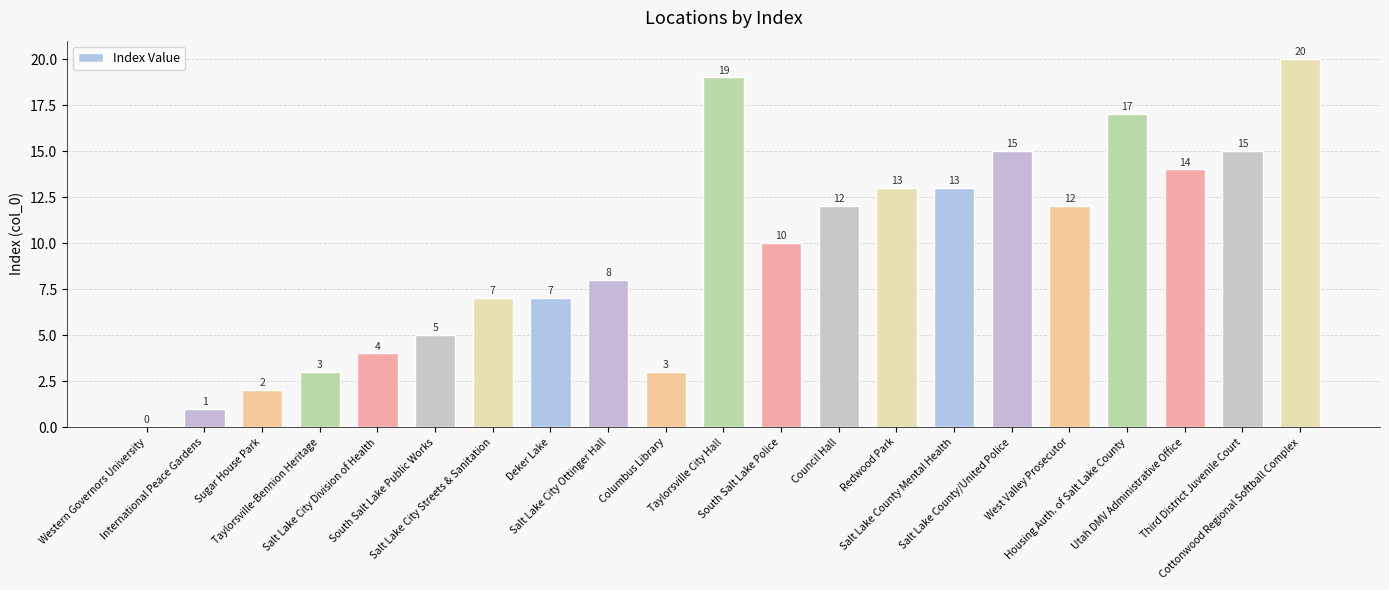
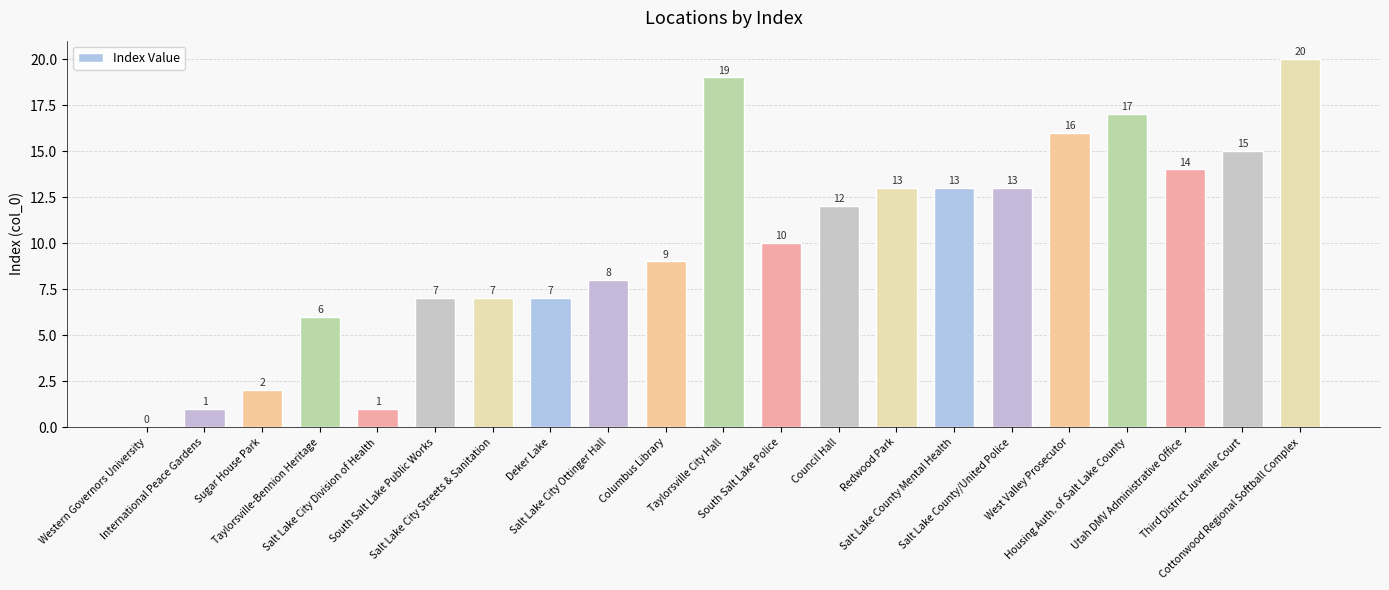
Taylorsville-Bennion Heritage: 3 -> 6
Salt Lake City Division of Health: 4 -> 1
South Salt Lake Public Works: 5 -> 7
Columbus Library: 3 -> 9
Salt Lake County/United Police: 15 -> 13
West Valley Prosecutor: 12 -> 16
